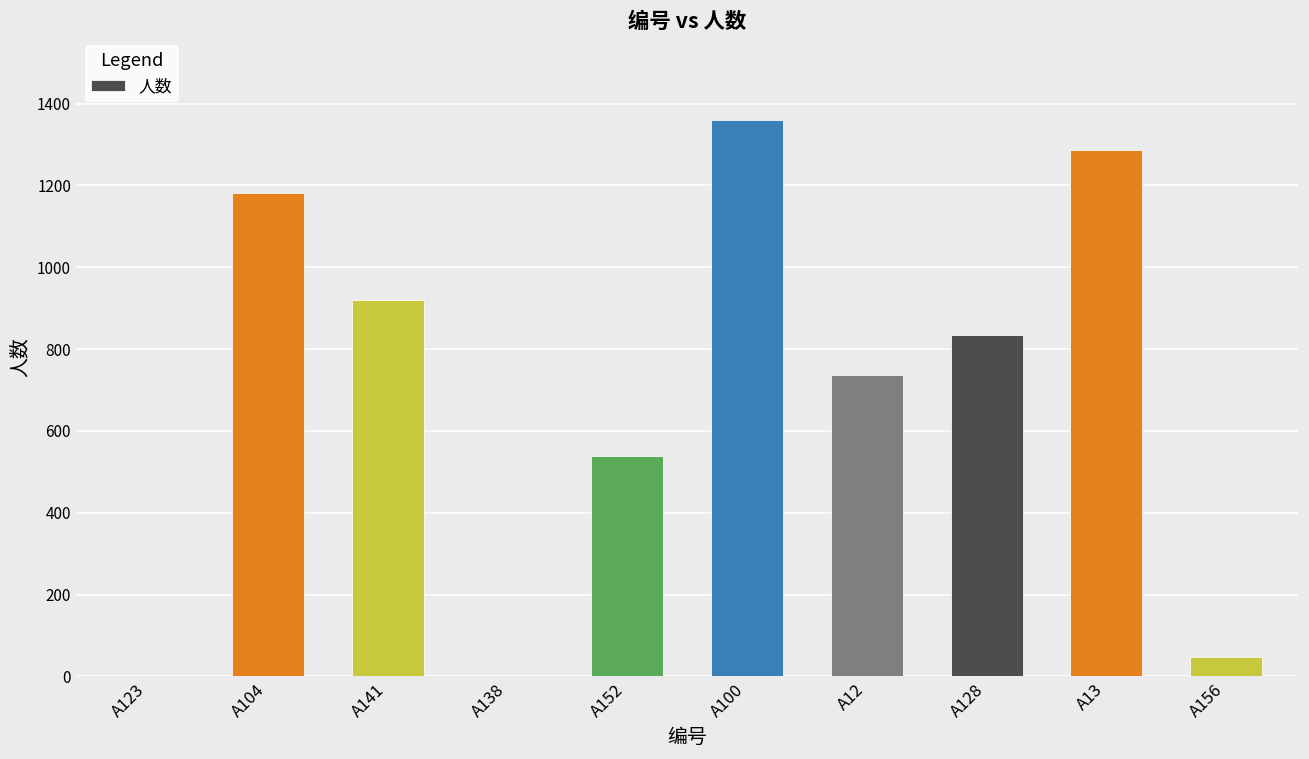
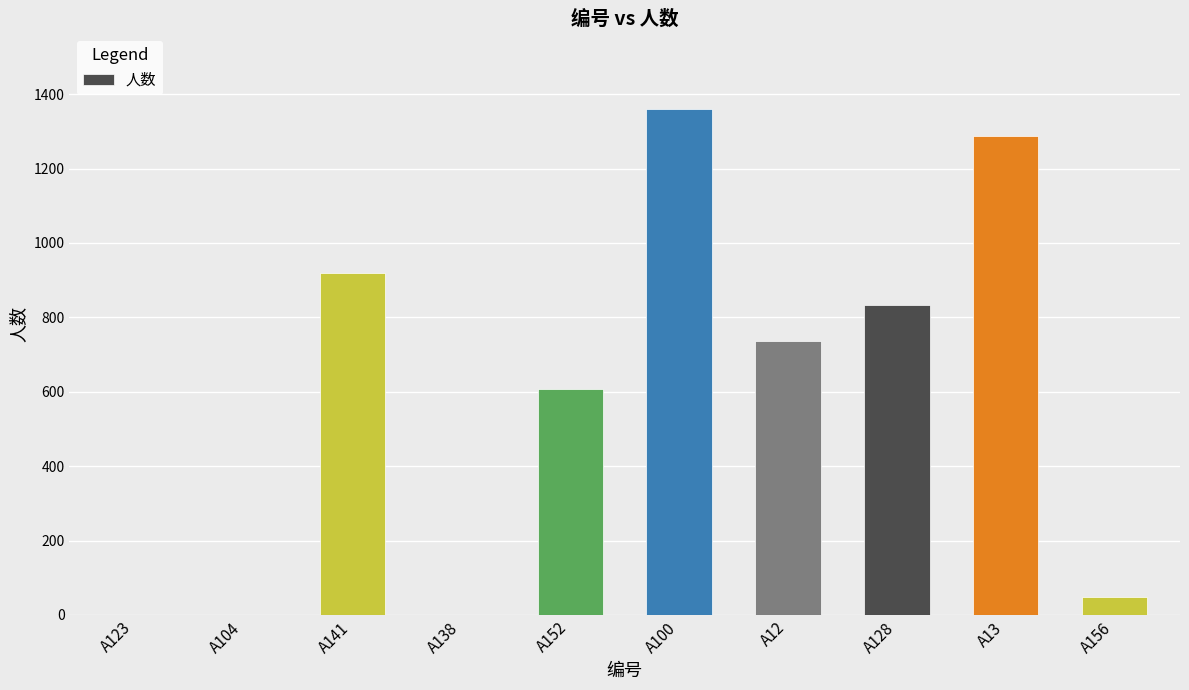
A104: 1180 -> 0
A152: 540 -> 610
